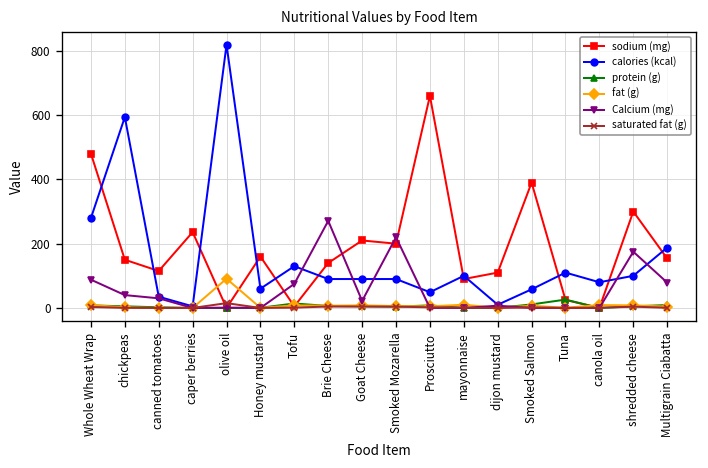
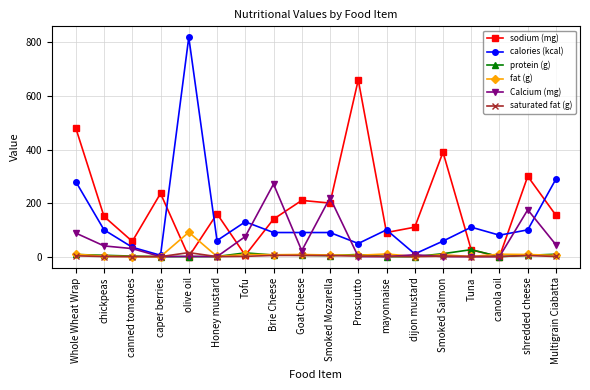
calories (kcal), chickpeas: 590 -> 100
sodium (mg), canned tomatoes: 120 -> 60
calories (kcal), Multigrain Ciabatta: 190 -> 290
Calcium (mg), Multigrain Ciabatta: 80 -> 40
